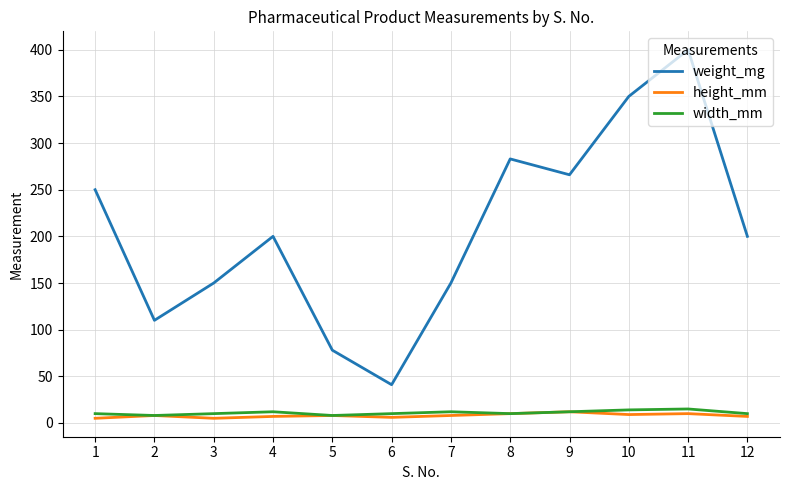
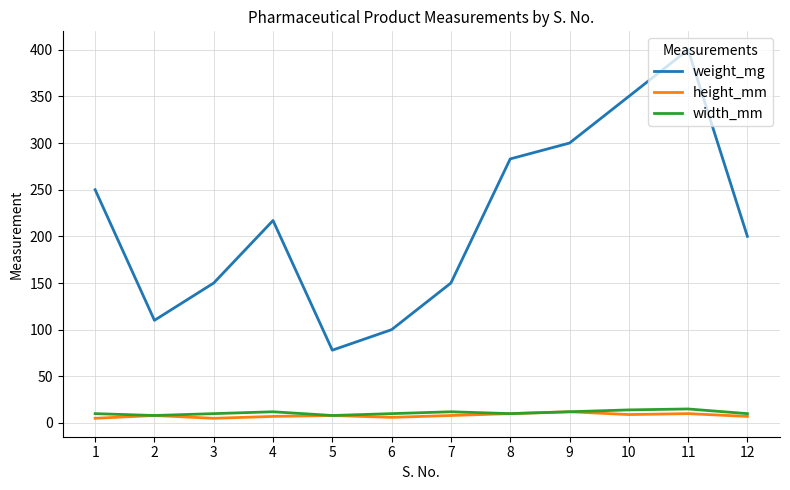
weight_mg, 4: 200 -> 220
weight_mg, 6: 40 -> 100
weight_mg, 9: 270 -> 300
